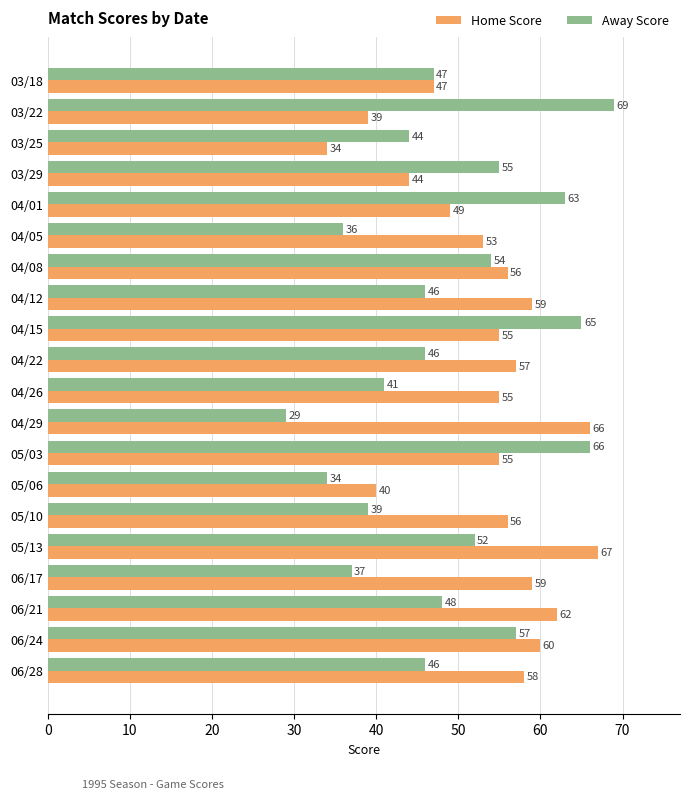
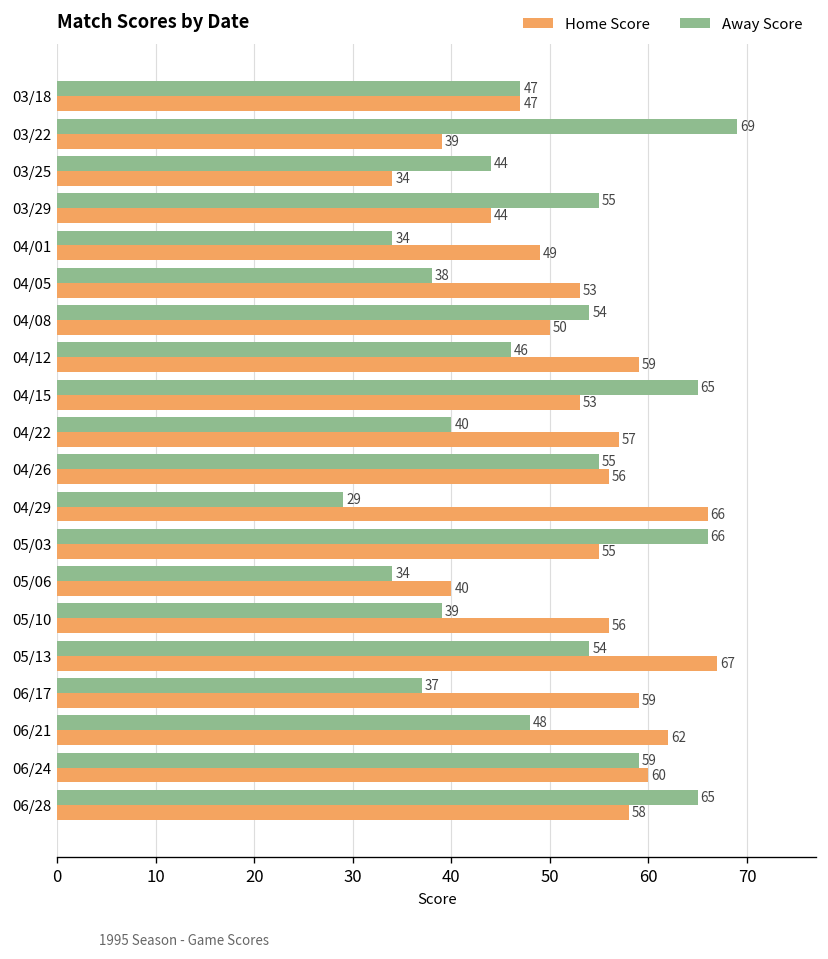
Away Score, 04/01: 63 -> 34
Away Score, 04/05: 36 -> 38
Home Score, 04/08: 56 -> 50
Home Score, 04/15: 55 -> 53
Away Score, 04/22: 46 -> 40
Away Score, 04/26: 41 -> 55
Home Score, 04/26: 55 -> 56
Away Score, 05/13: 52 -> 54
Away Score, 06/24: 57 -> 59
Away Score, 06/28: 46 -> 65
